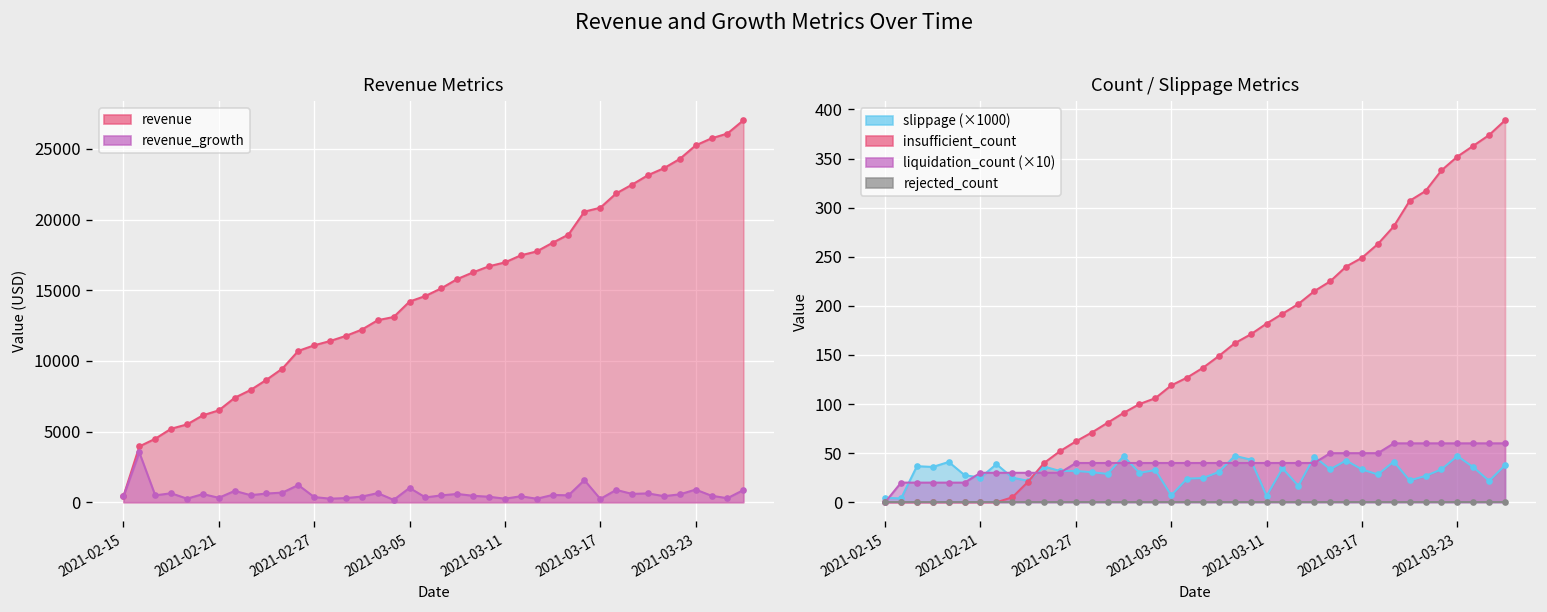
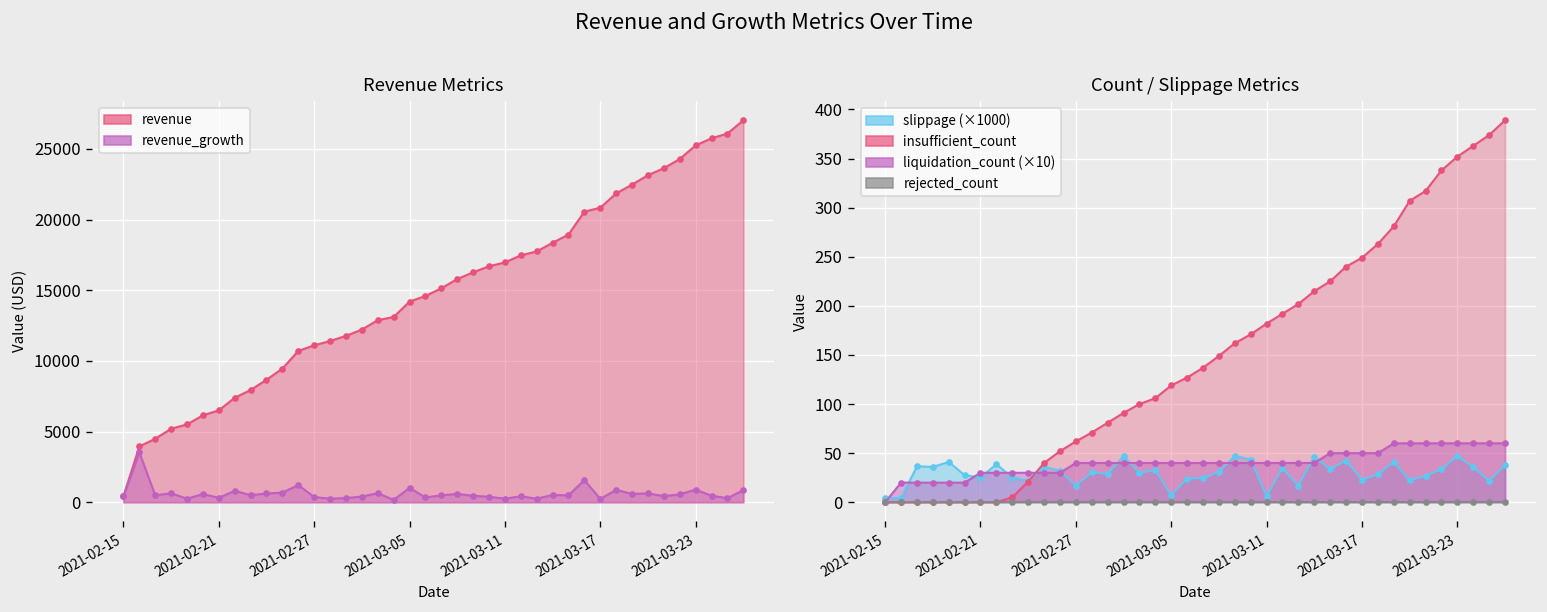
Count / Slippage Metrics, slippage (×1000), 2021-02-27: 30 -> 20
Count / Slippage Metrics, slippage (×1000), 2021-03-17: 30 -> 20
